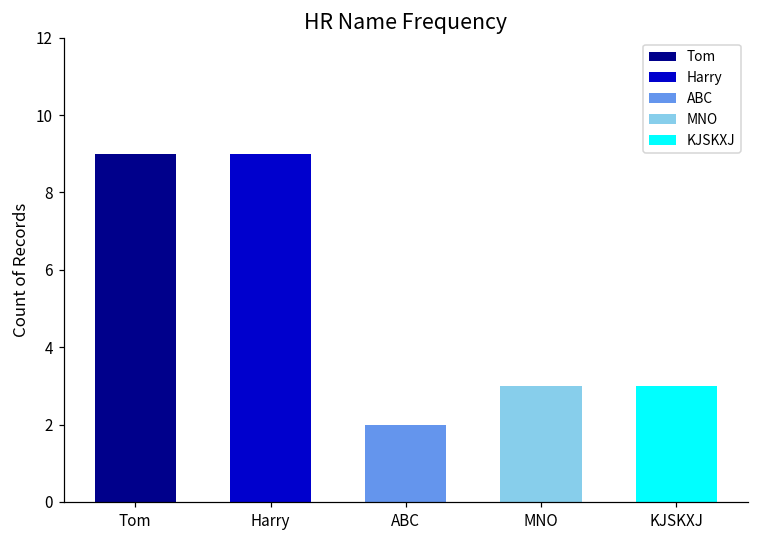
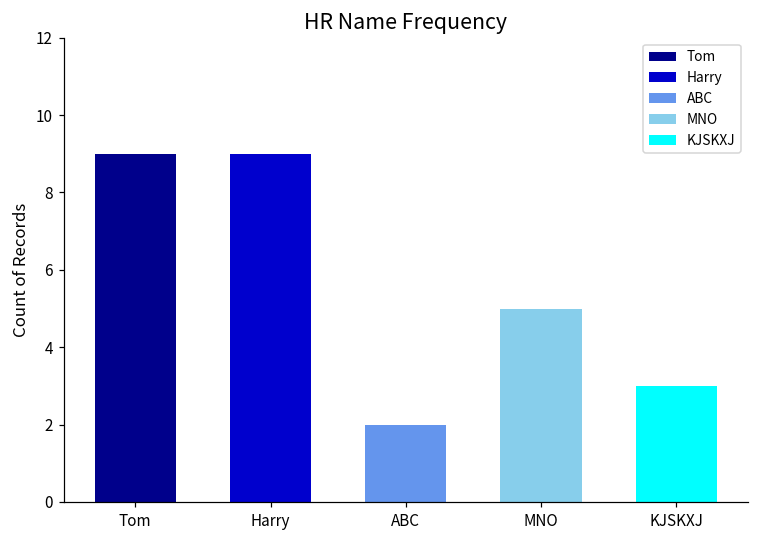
MNO: 3 -> 5
